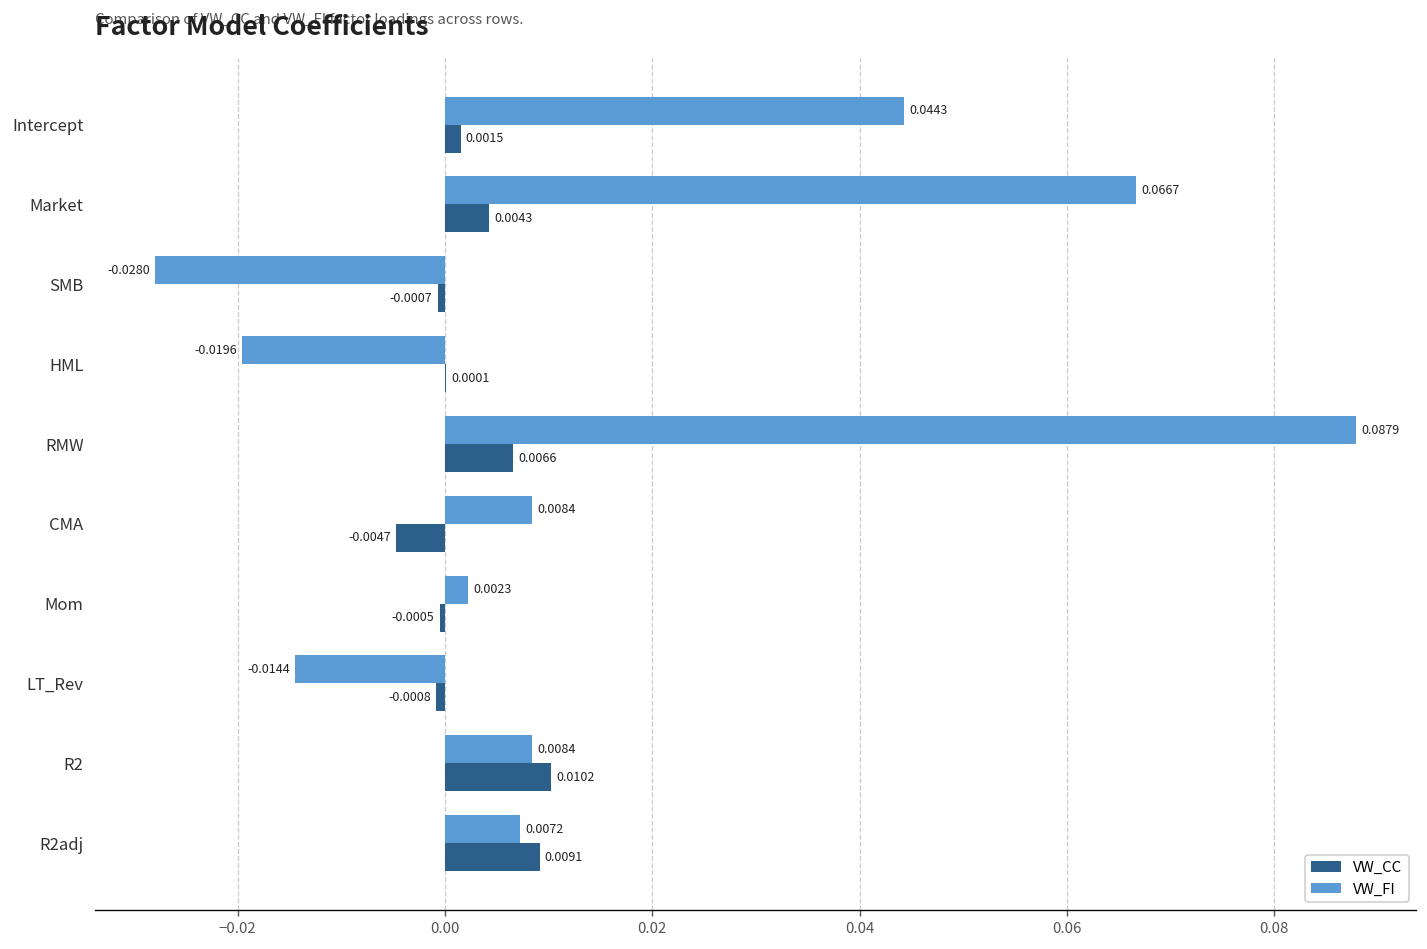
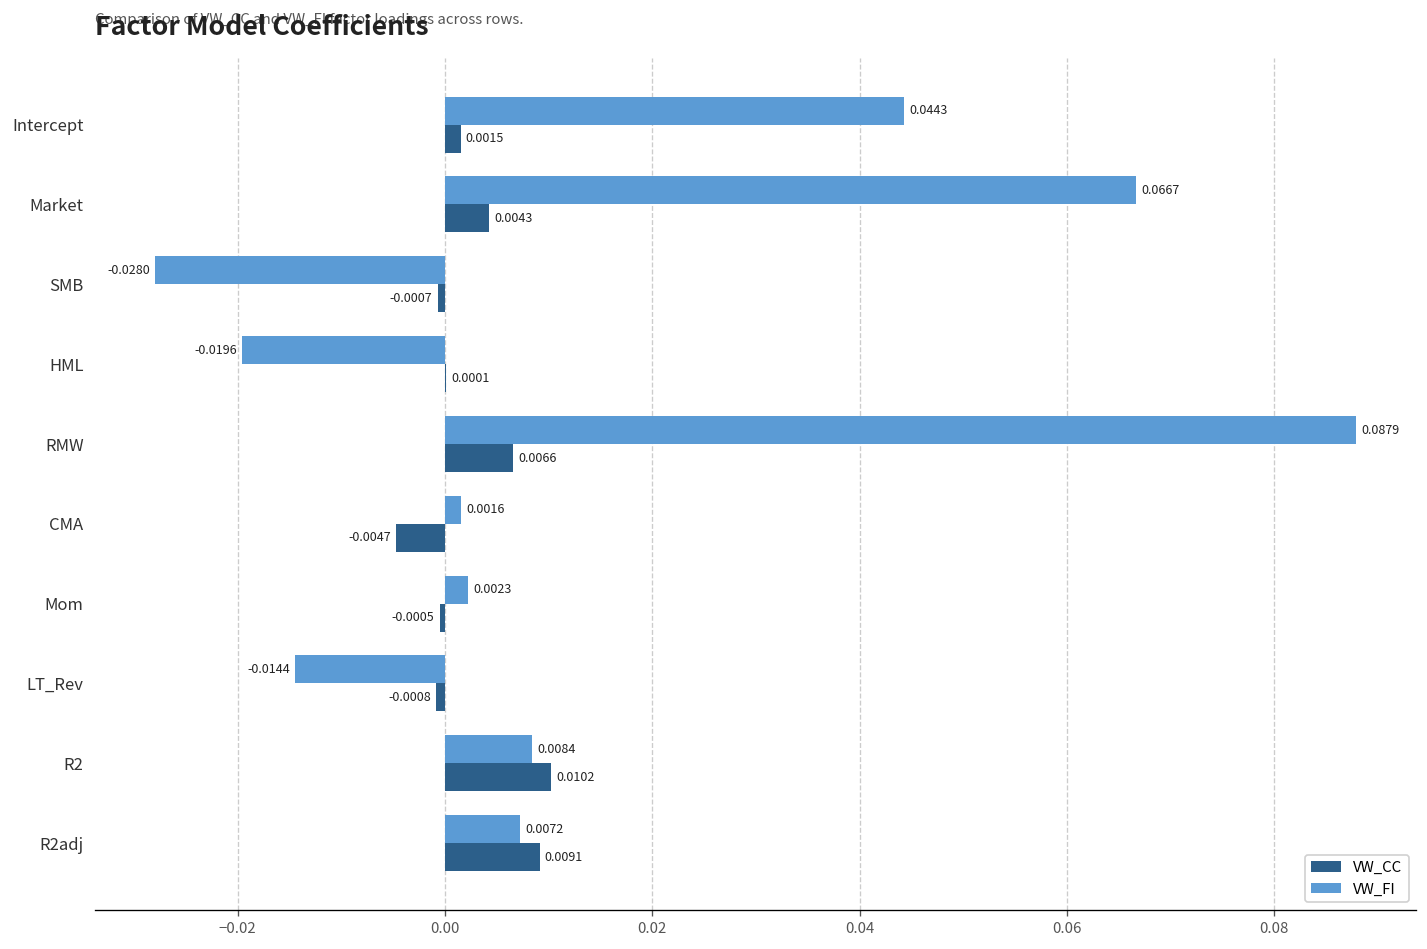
VW_FI, CMA: 0.0084 -> 0.0016
